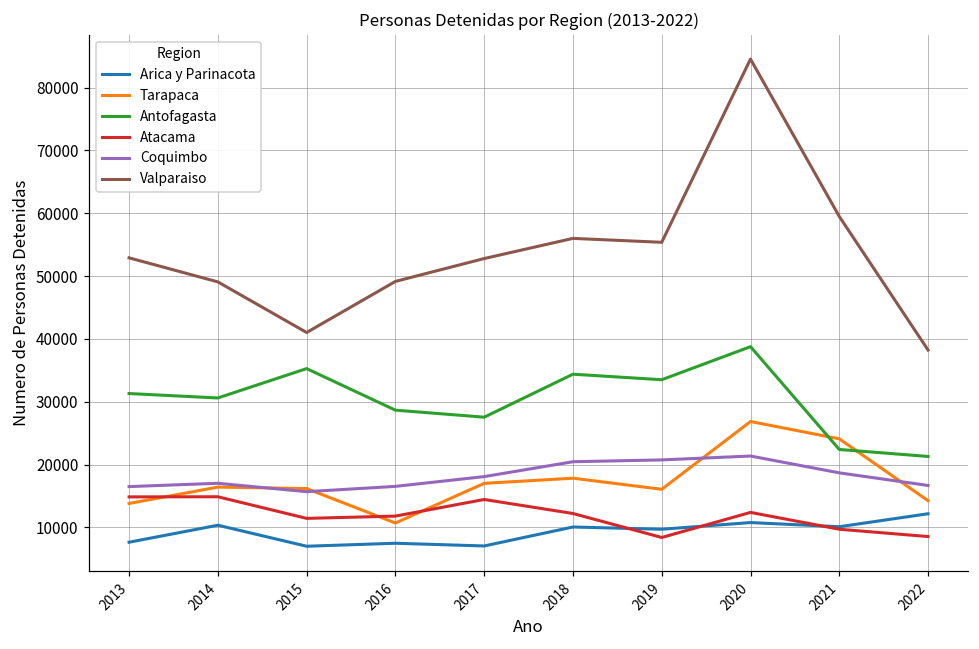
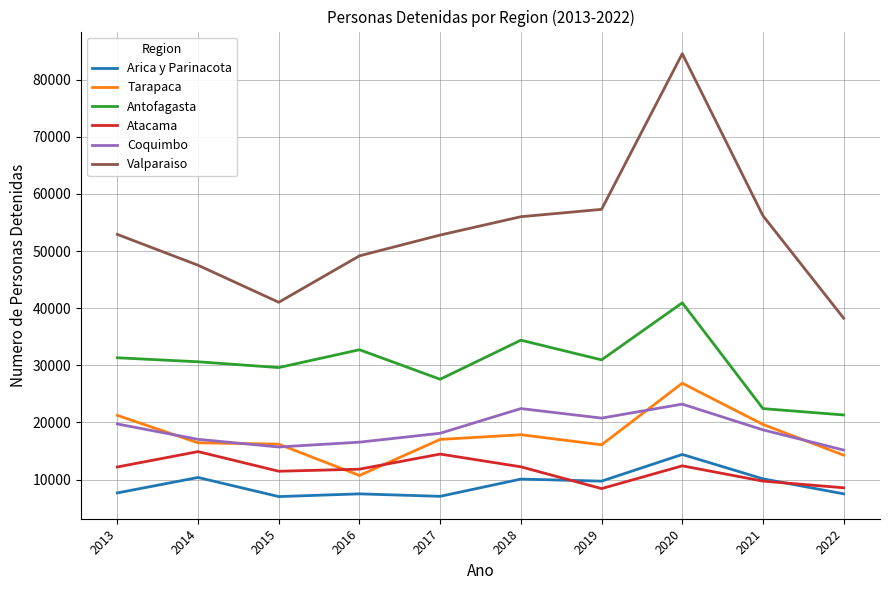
Tarapaca, 2013: 14000 -> 21000
Atacama, 2013: 15000 -> 12000
Coquimbo, 2013: 17000 -> 20000
Valparaiso, 2014: 49000 -> 48000
Antofagasta, 2015: 35000 -> 30000
Antofagasta, 2016: 29000 -> 33000
Coquimbo, 2018: 20000 -> 22000
Antofagasta, 2019: 34000 -> 31000
Valparaiso, 2019: 55000 -> 57000
Arica y Parinacota, 2020: 11000 -> 14000
Antofagasta, 2020: 39000 -> 41000
Coquimbo, 2020: 21000 -> 23000
Tarapaca, 2021: 24000 -> 20000
Valparaiso, 2021: 59000 -> 56000
Arica y Parinacota, 2022: 12000 -> 7000
Coquimbo, 2022: 17000 -> 15000
